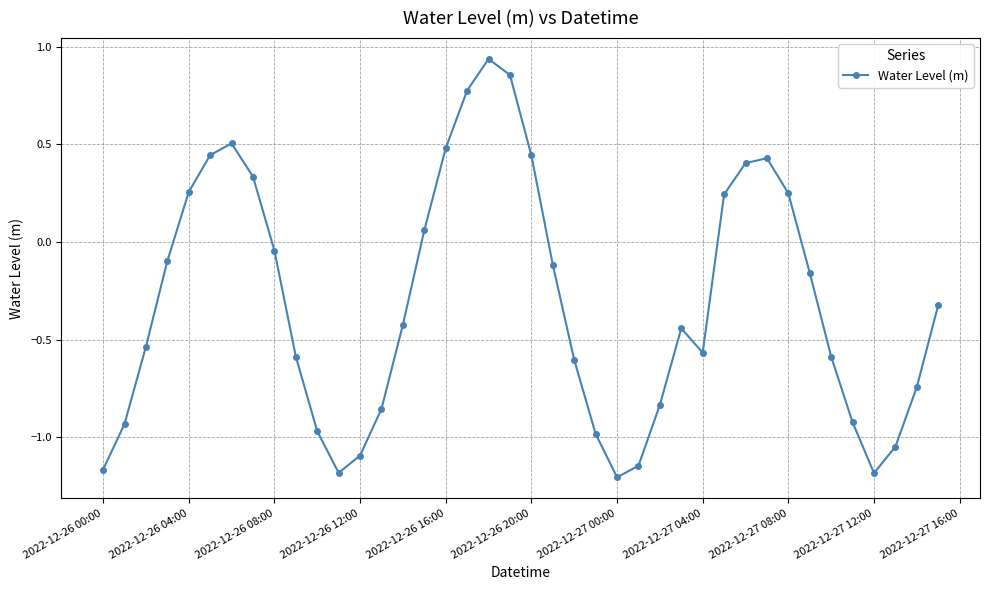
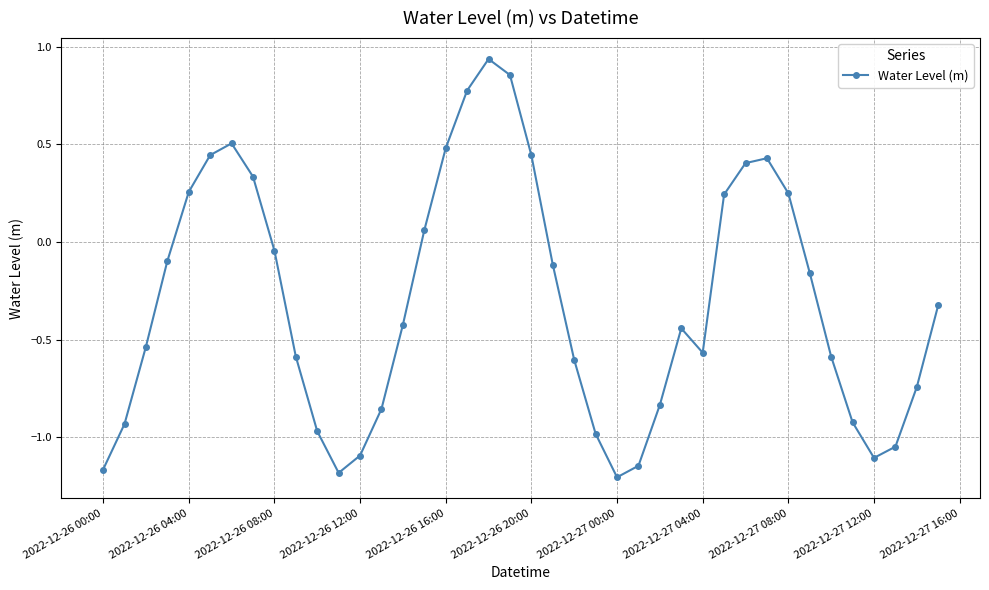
2022-12-27 12:00: -1.18 -> -1.11
